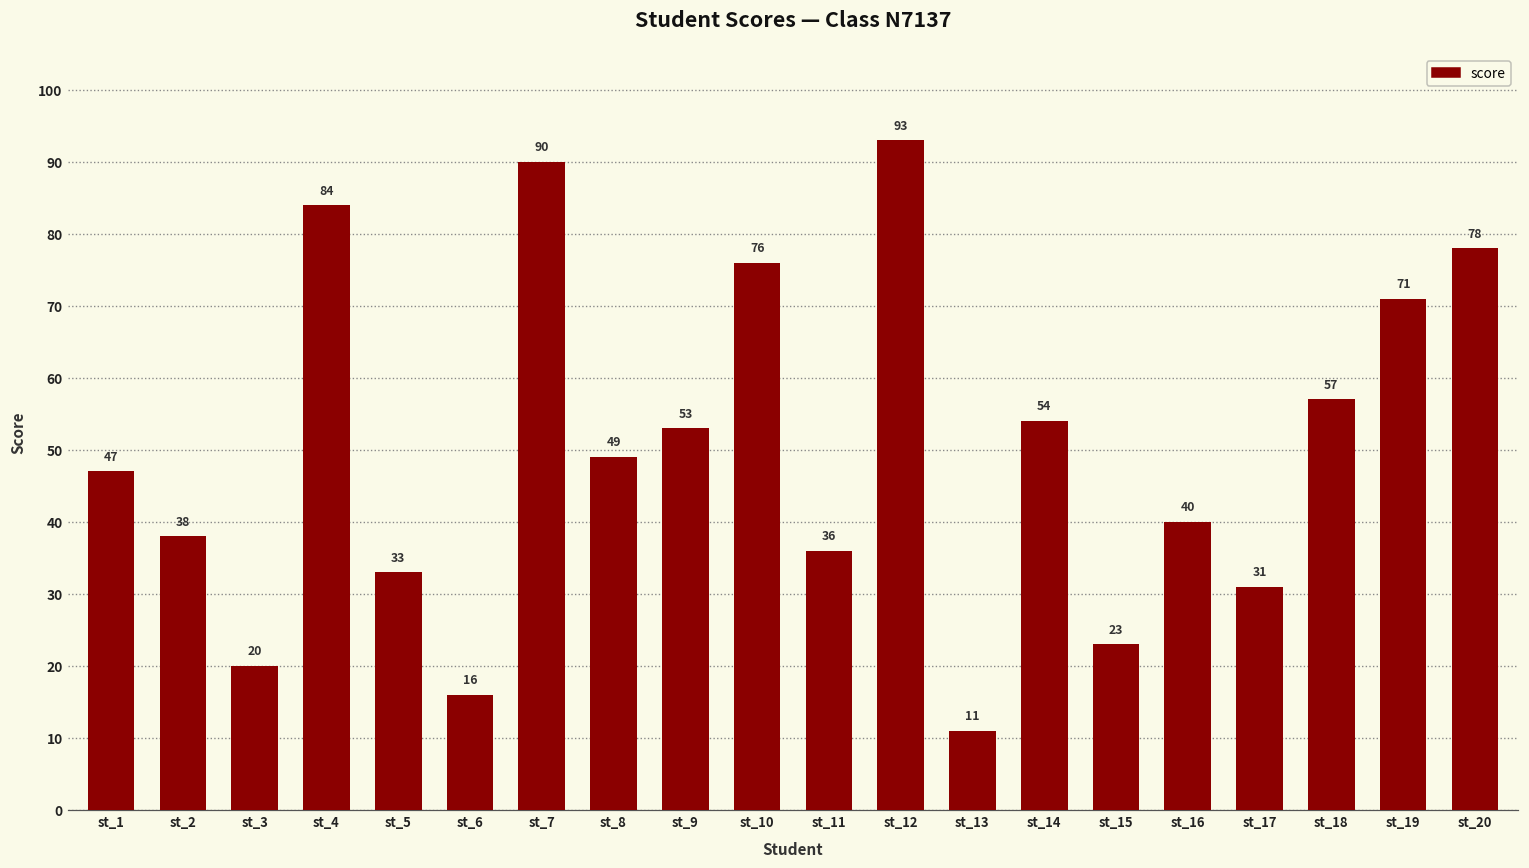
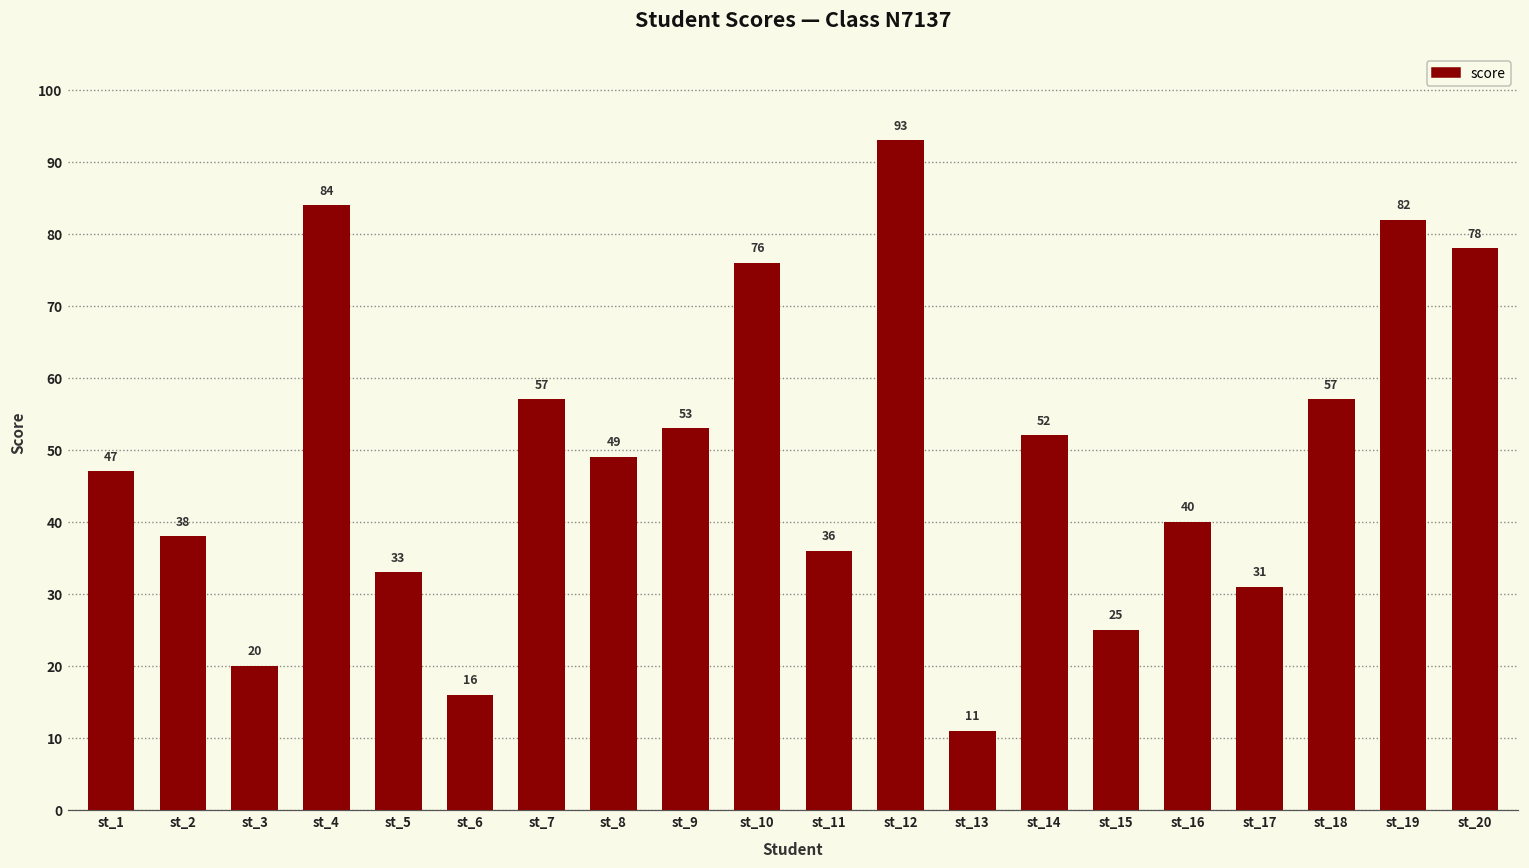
st_7: 90 -> 57
st_14: 54 -> 52
st_15: 23 -> 25
st_19: 71 -> 82
